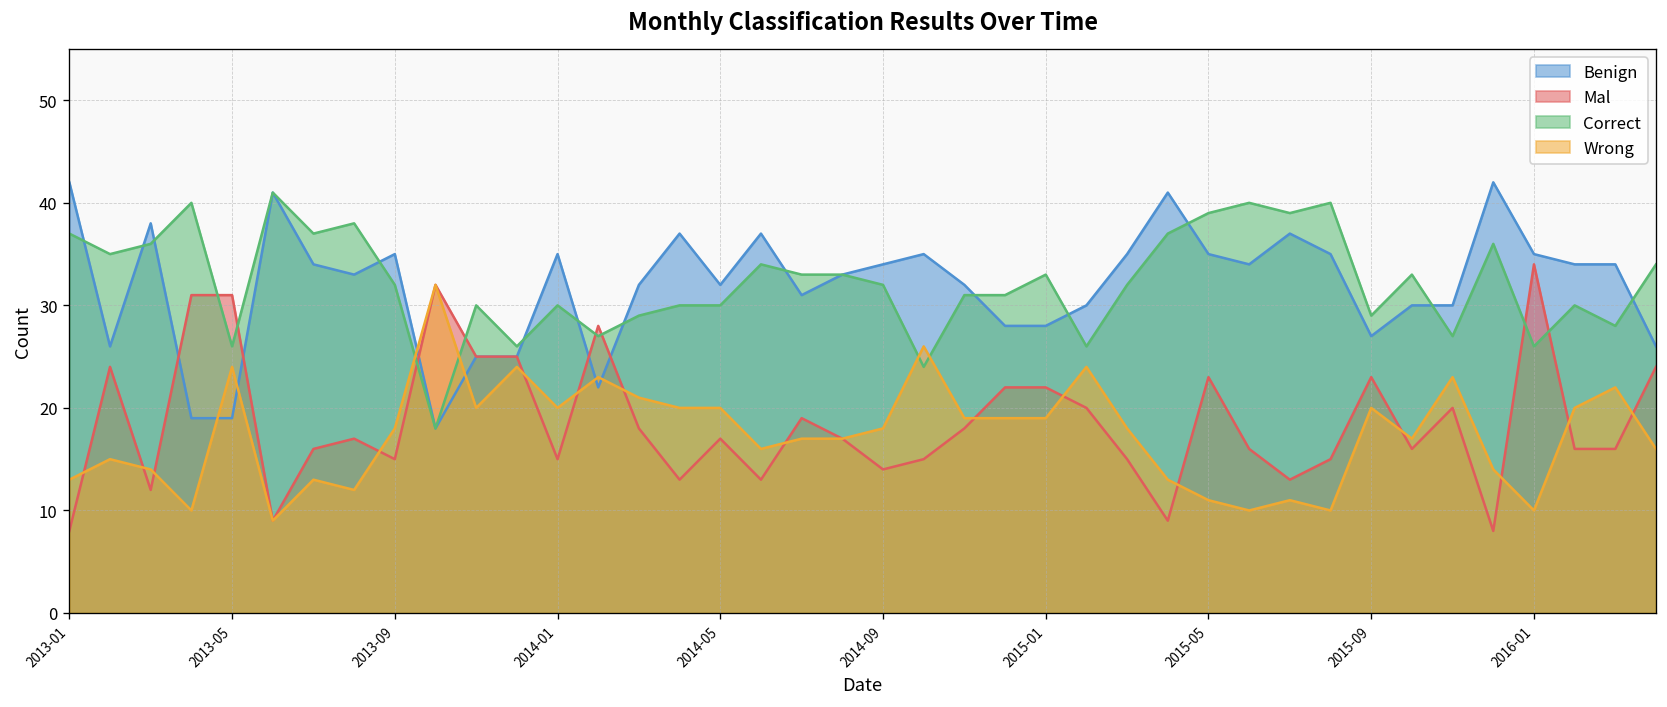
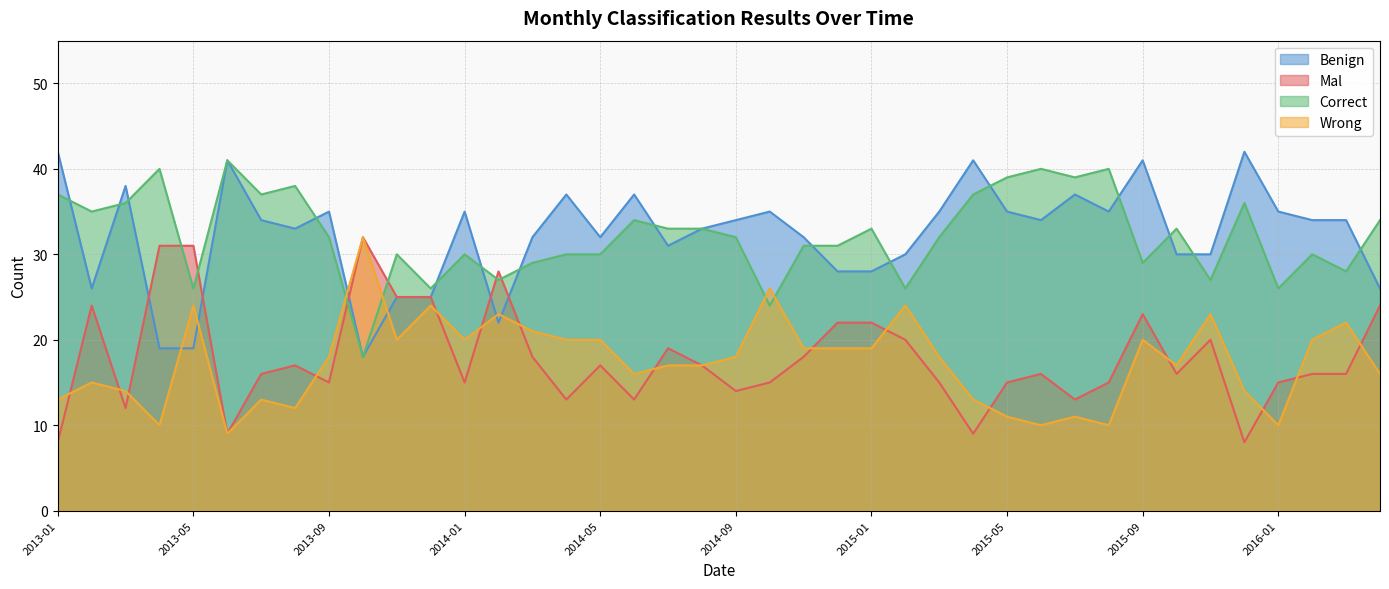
Mal, 2015-05: 23 -> 15
Benign, 2015-09: 27 -> 41
Mal, 2016-01: 34 -> 15
